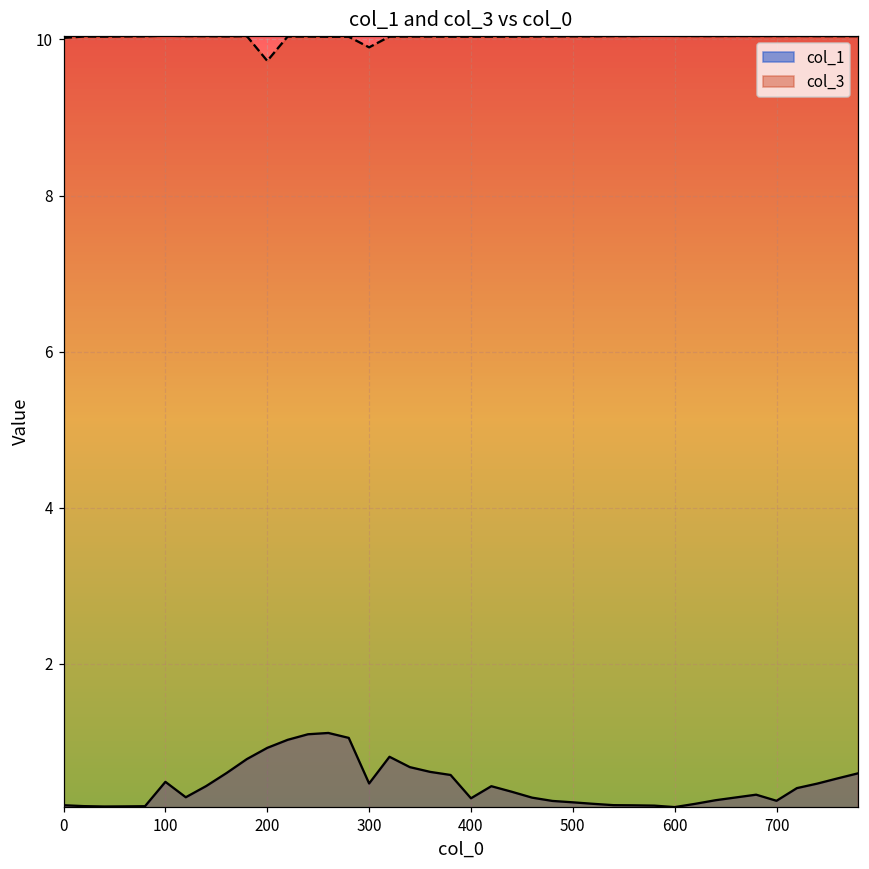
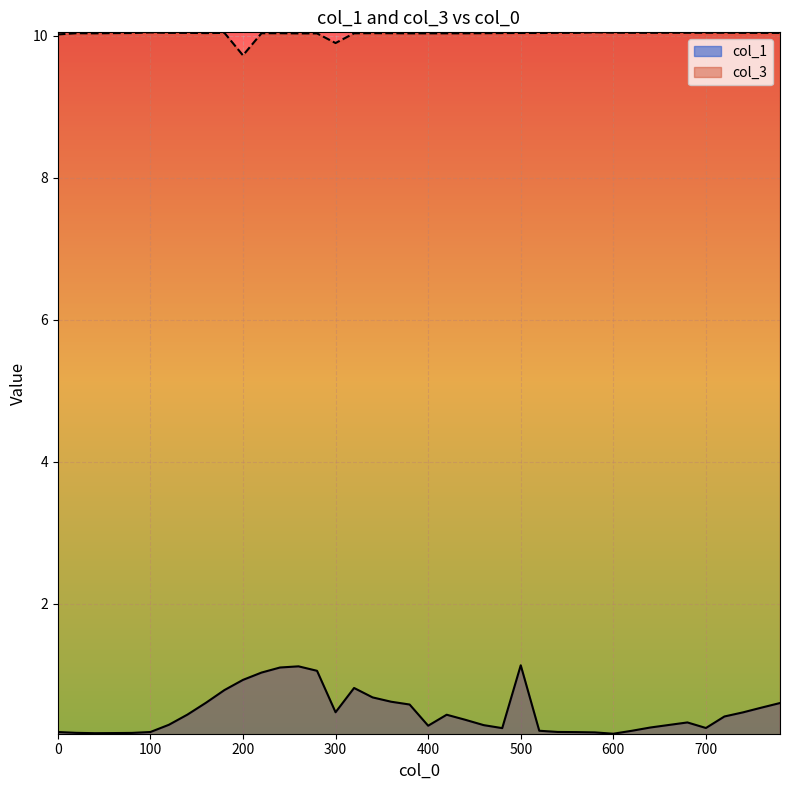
col_1, 100: 0.5 -> 0.2
col_1, 500: 0.2 -> 1.1
